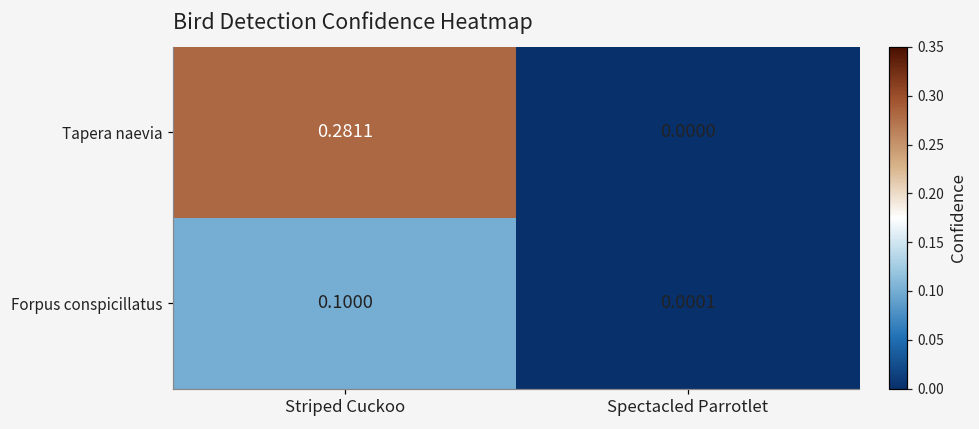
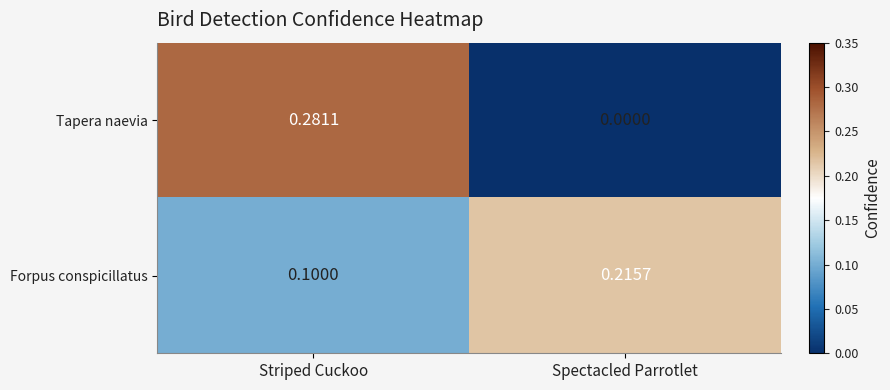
Forpus conspicillatus, Spectacled Parrotlet: 0.0001 -> 0.2157
